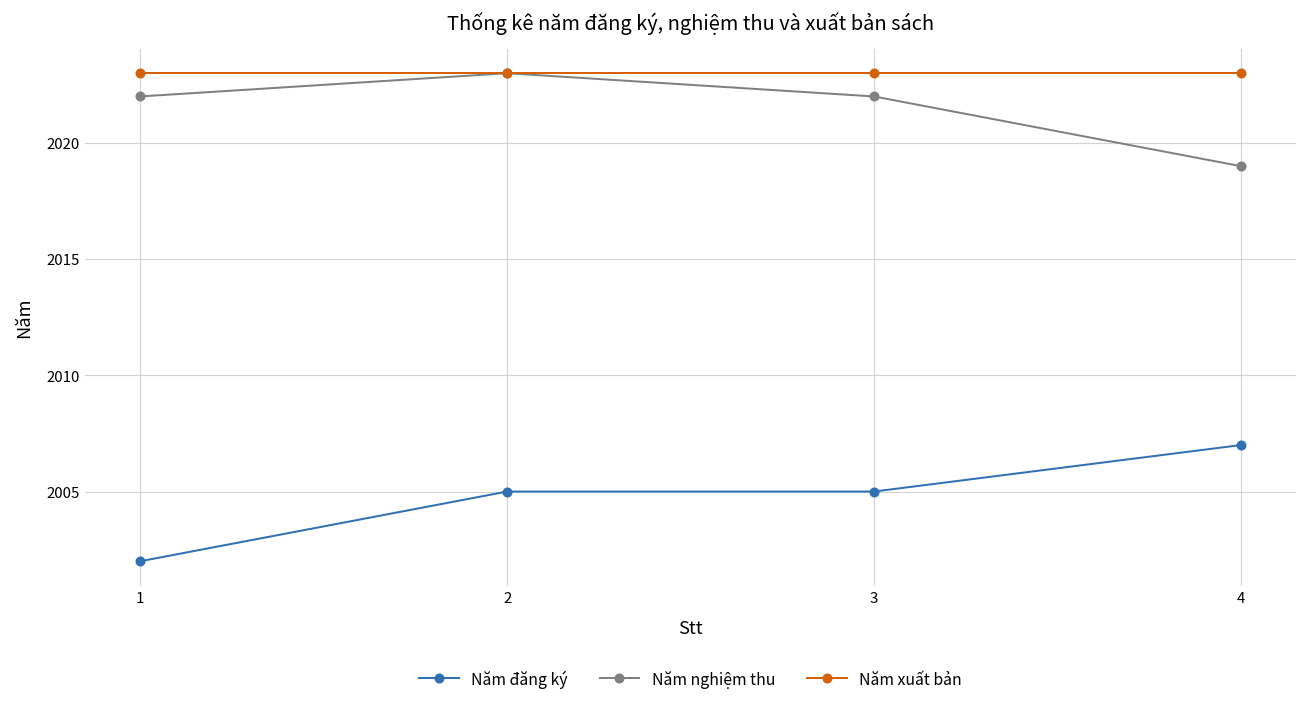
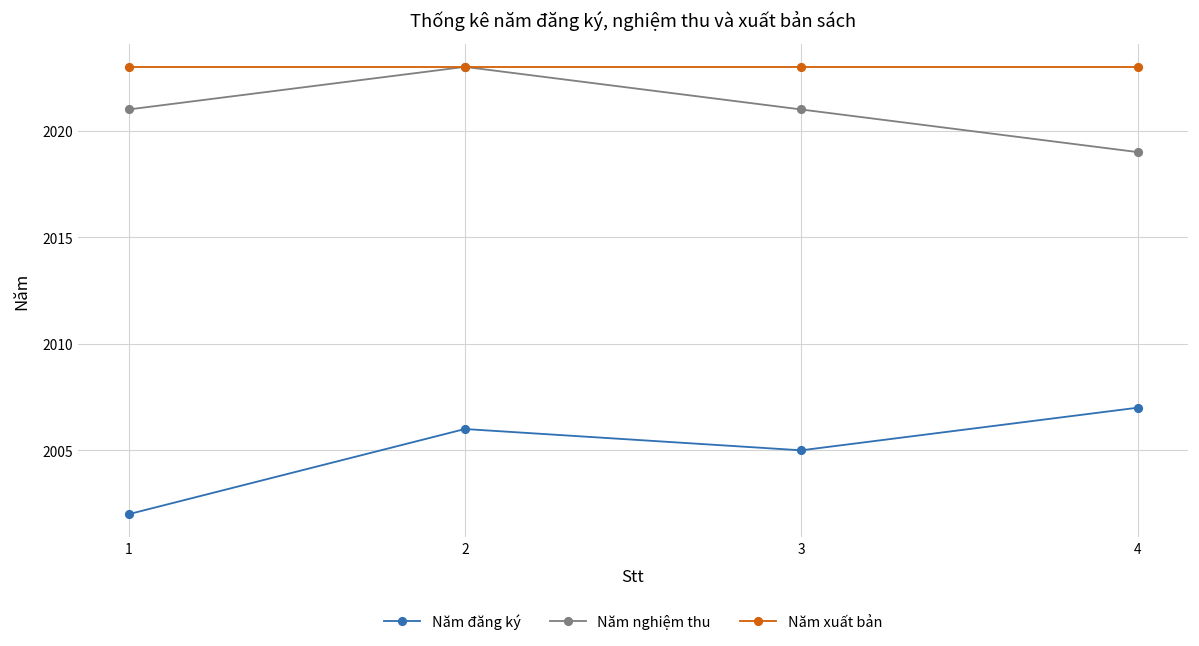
Năm nghiệm thu, 1: 2022 -> 2021
Năm đăng ký, 2: 2005 -> 2006
Năm nghiệm thu, 3: 2022 -> 2021
